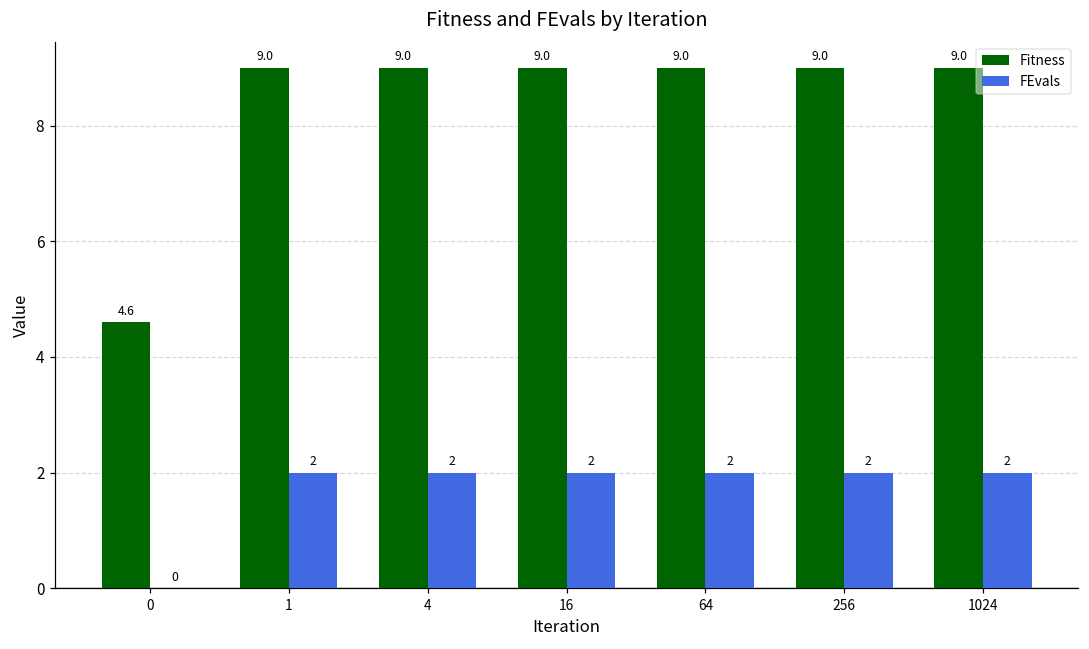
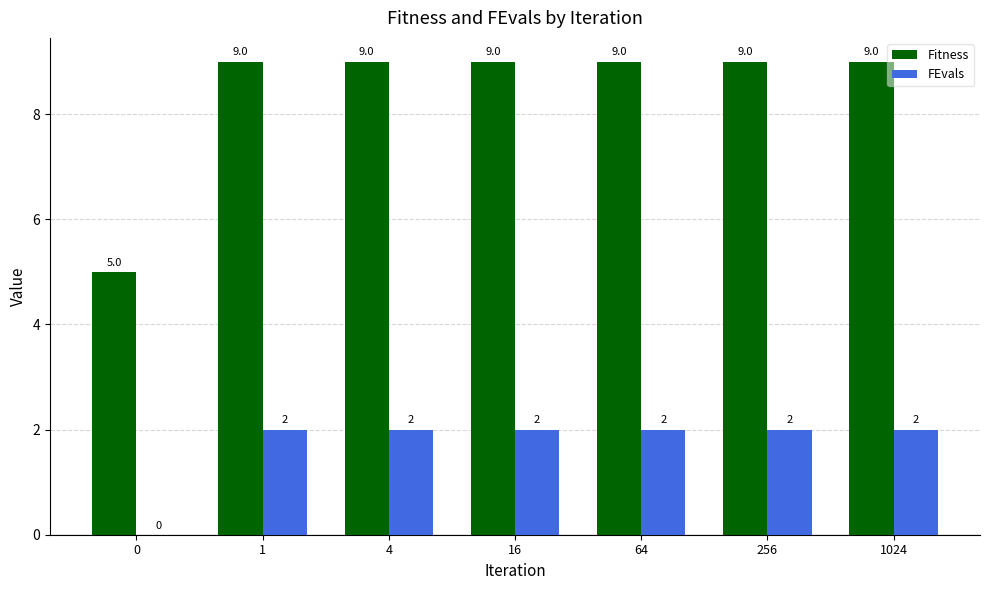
Fitness, 0: 4.6 -> 5.0
